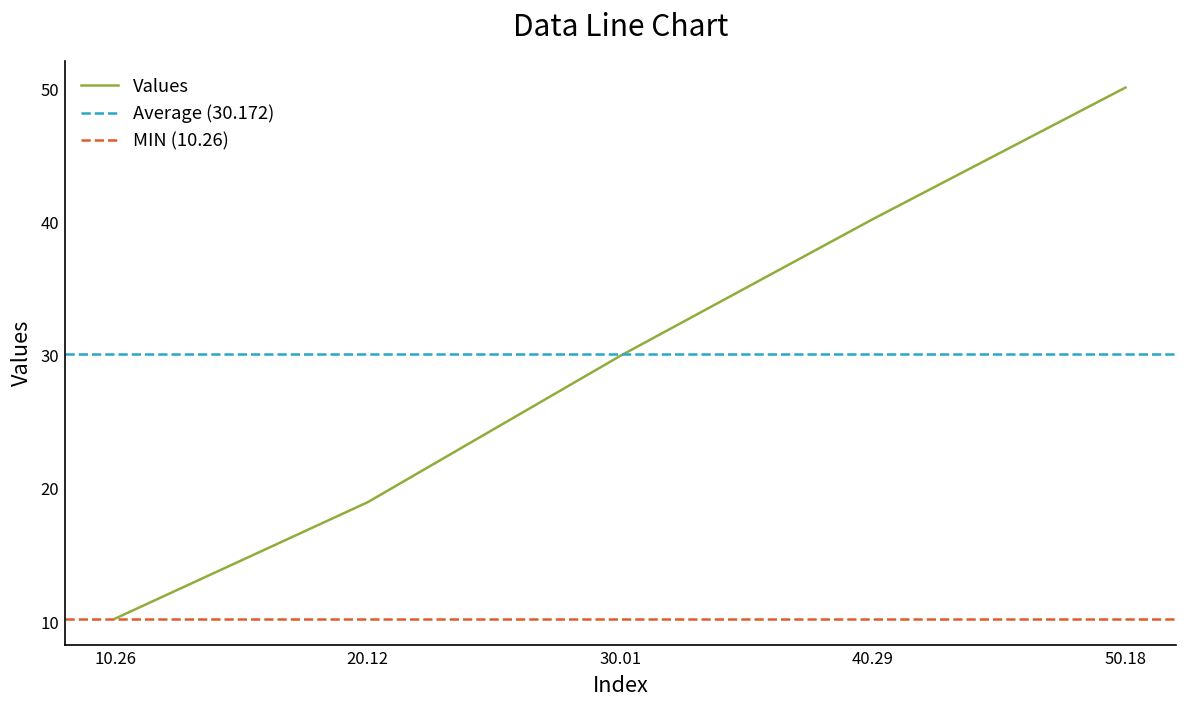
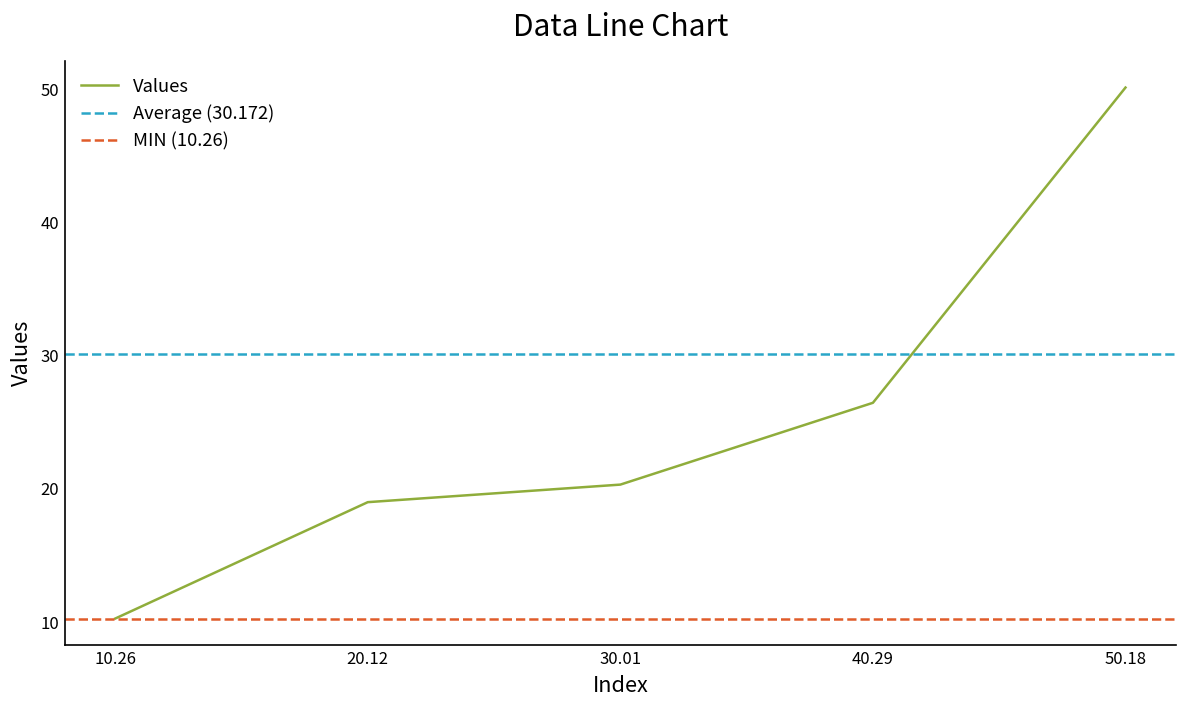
30.01: 30.0 -> 20.3
40.29: 40.3 -> 26.5
